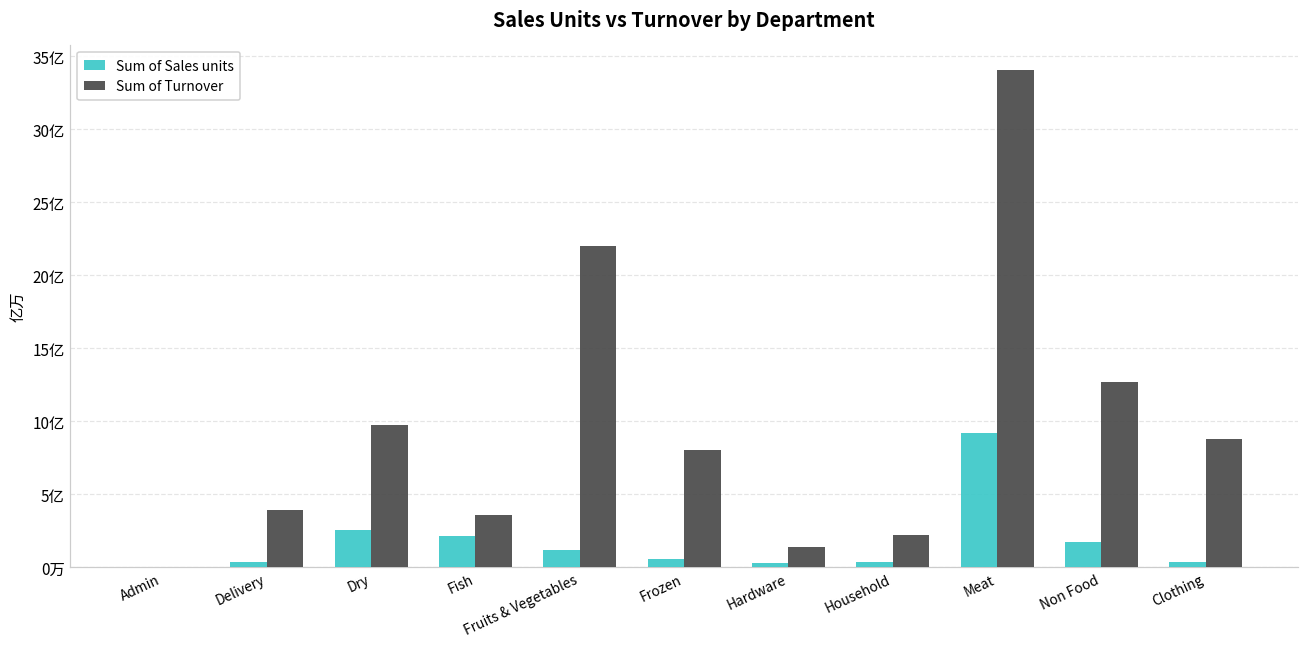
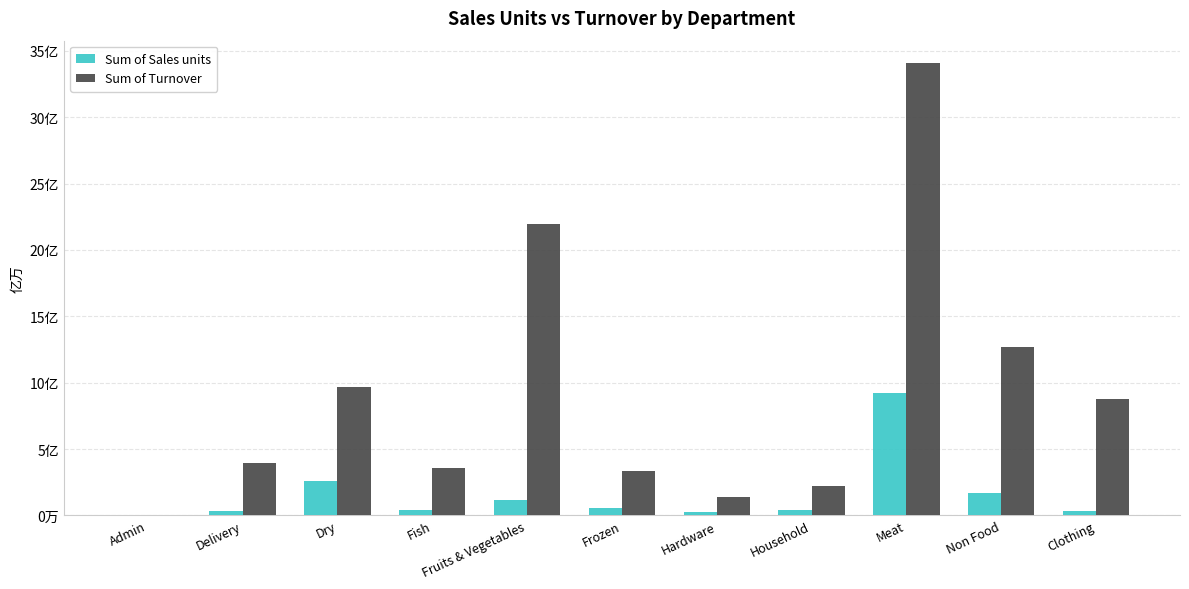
Sum of Sales units, Fish: 2.1亿 -> 0.4亿
Sum of Turnover, Frozen: 8.0亿 -> 3.4亿
